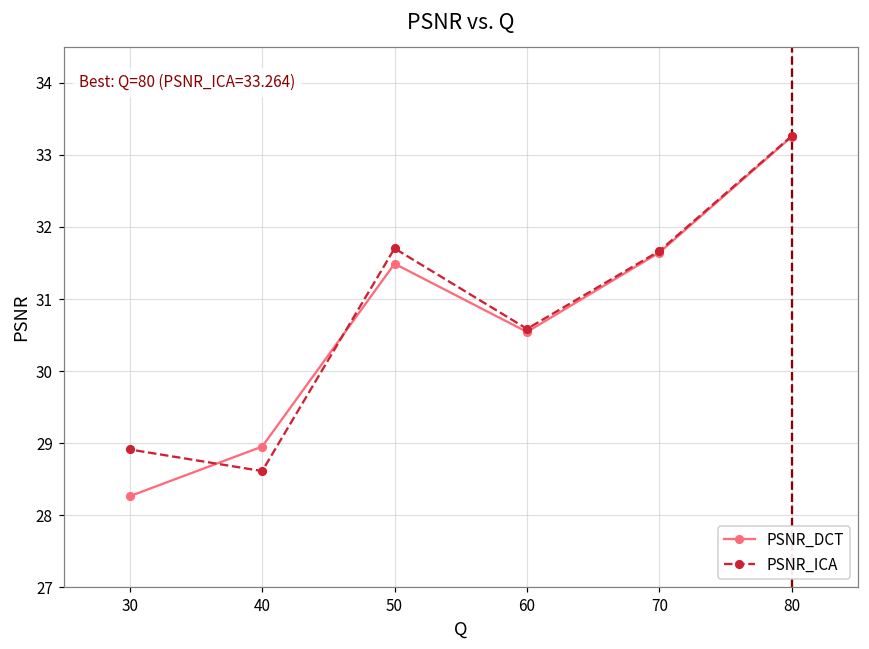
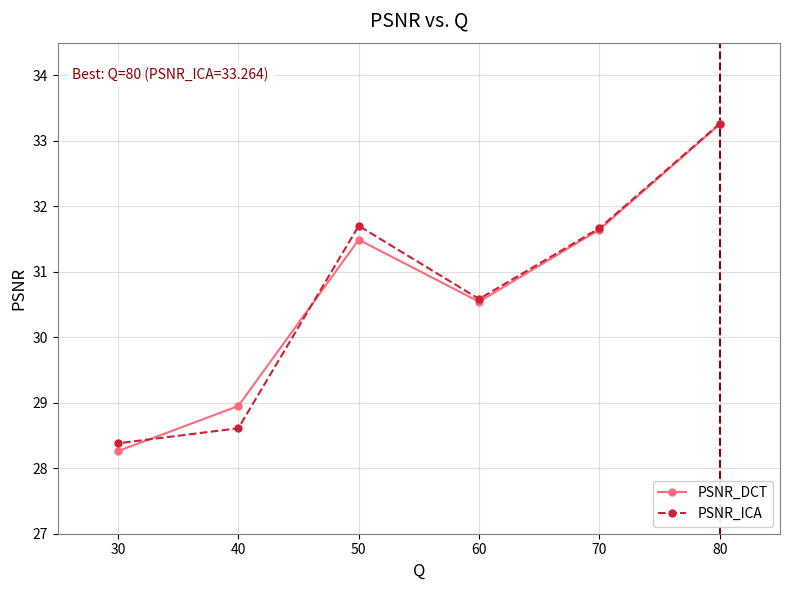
PSNR_ICA, 30: 28.9 -> 28.4
